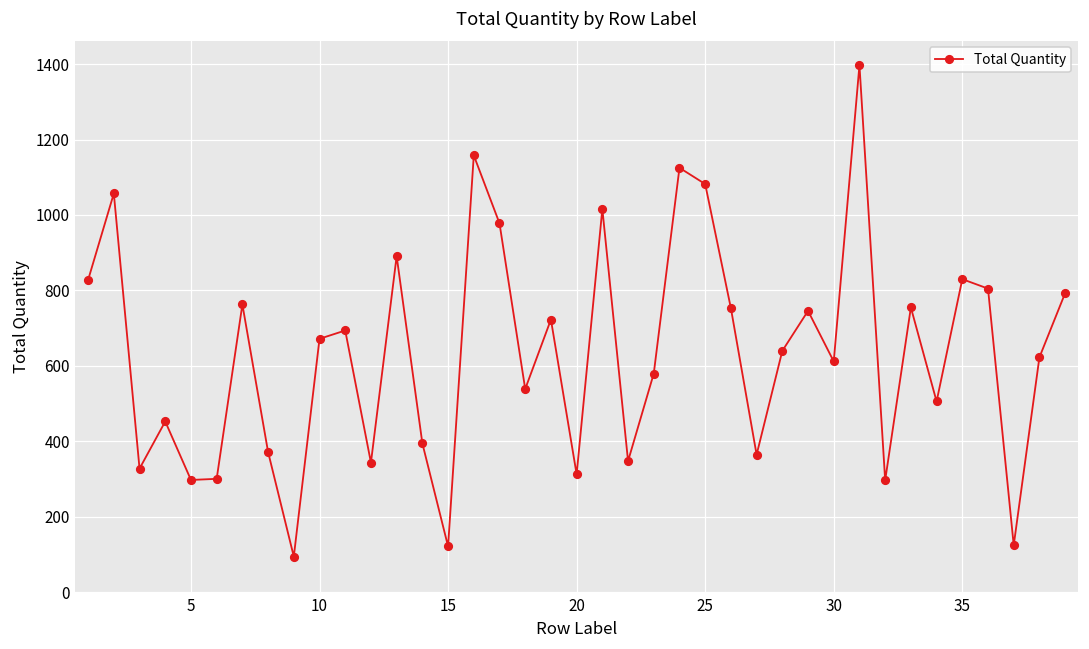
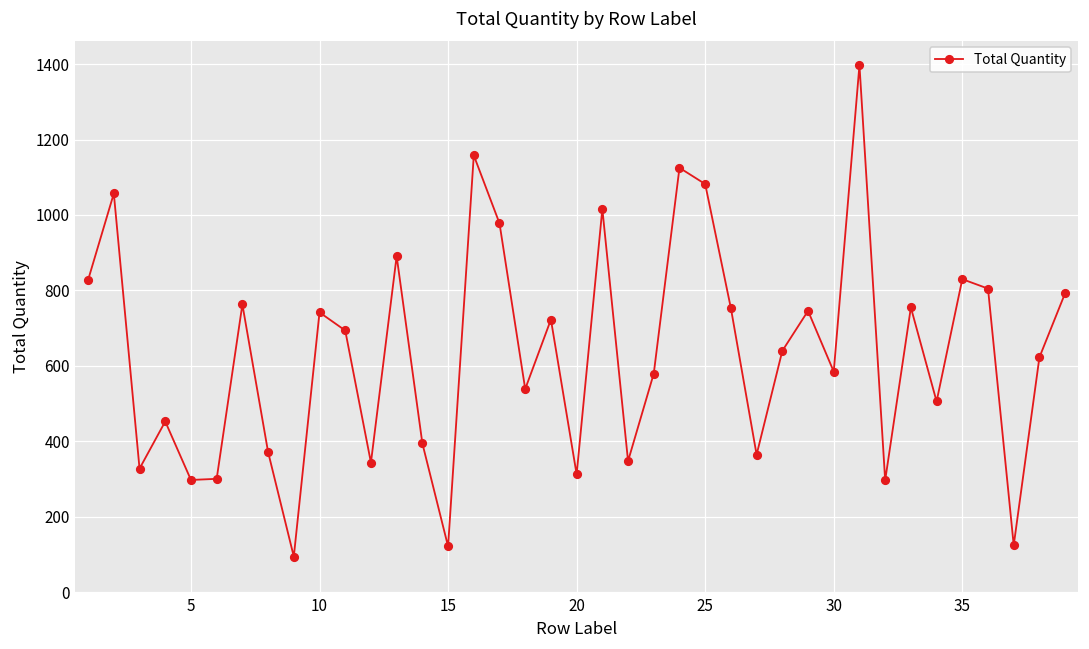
10: 670 -> 740
30: 610 -> 590
